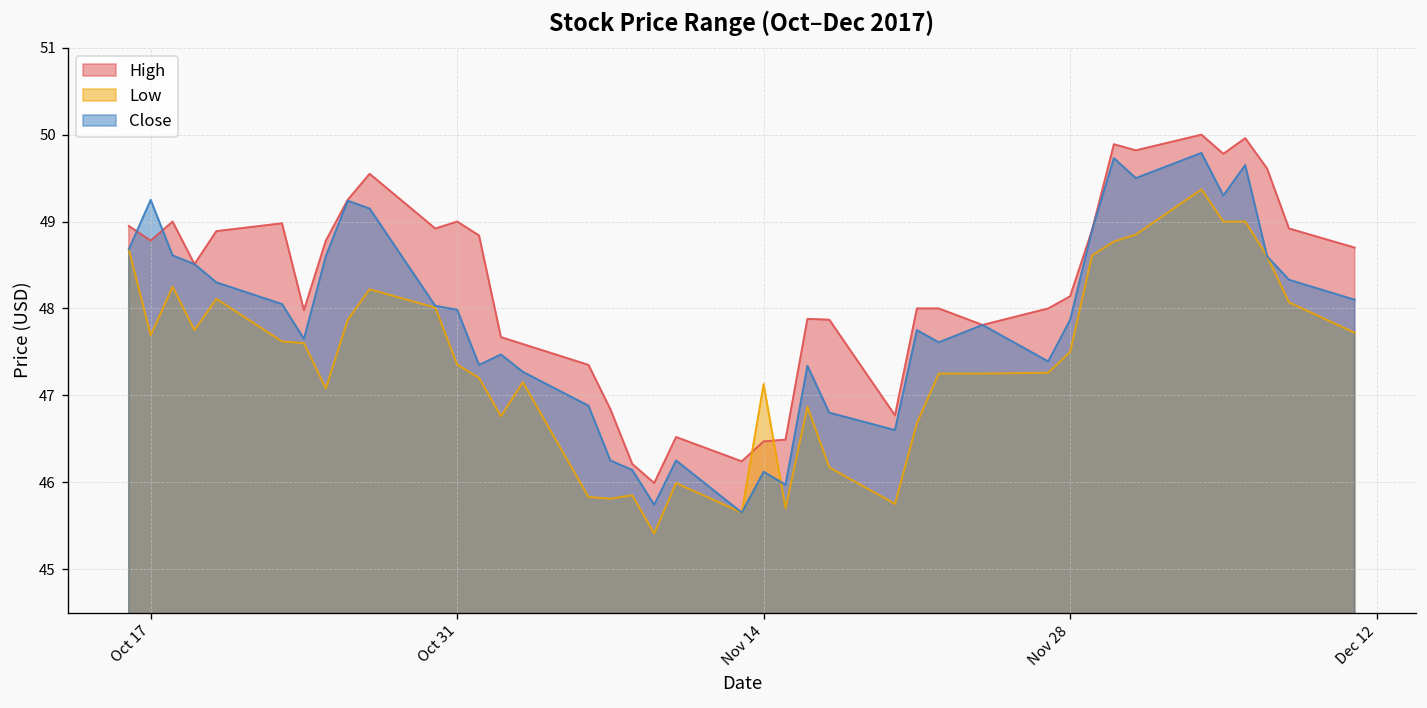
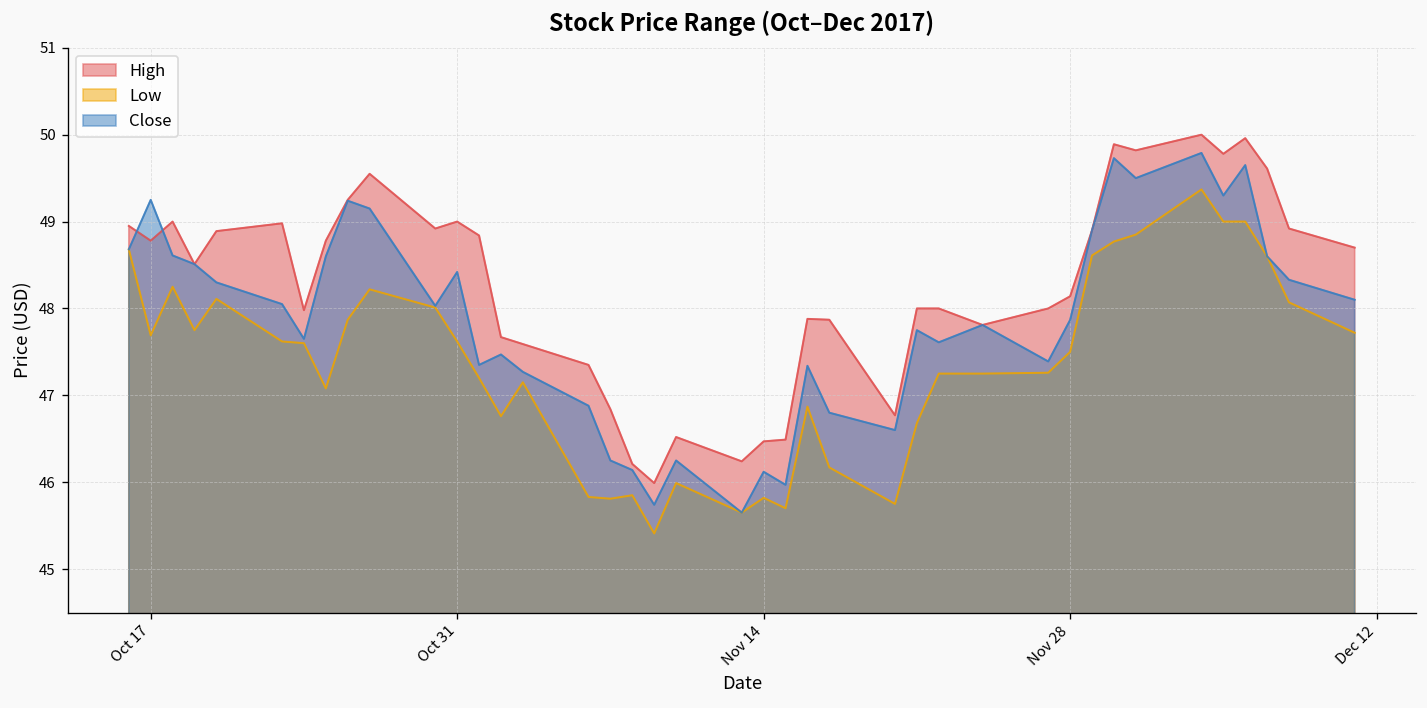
Low, Oct 31: 47.4 -> 47.6
Close, Oct 31: 48.0 -> 48.4
Low, Nov 14: 47.1 -> 45.8
